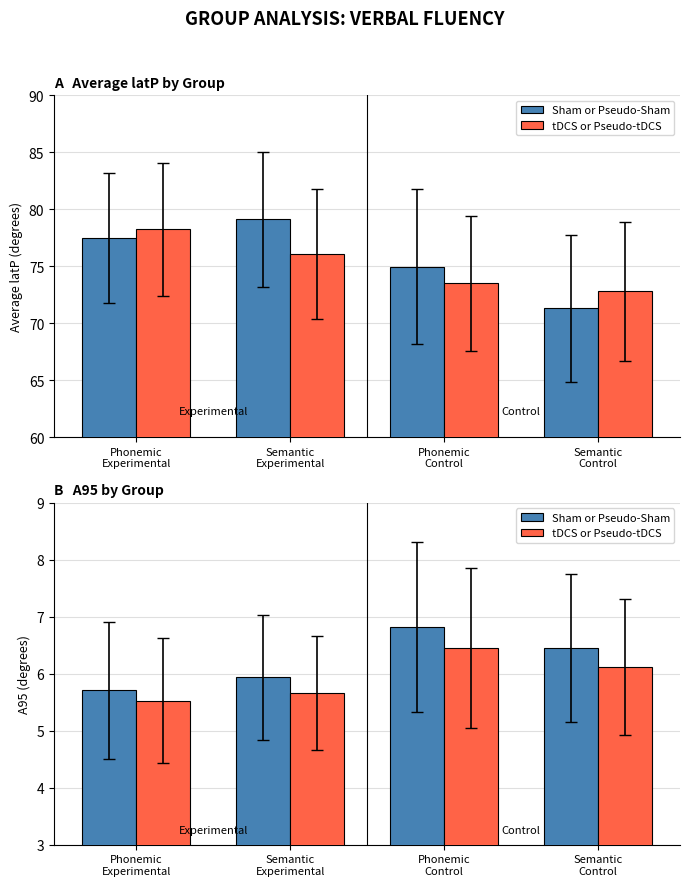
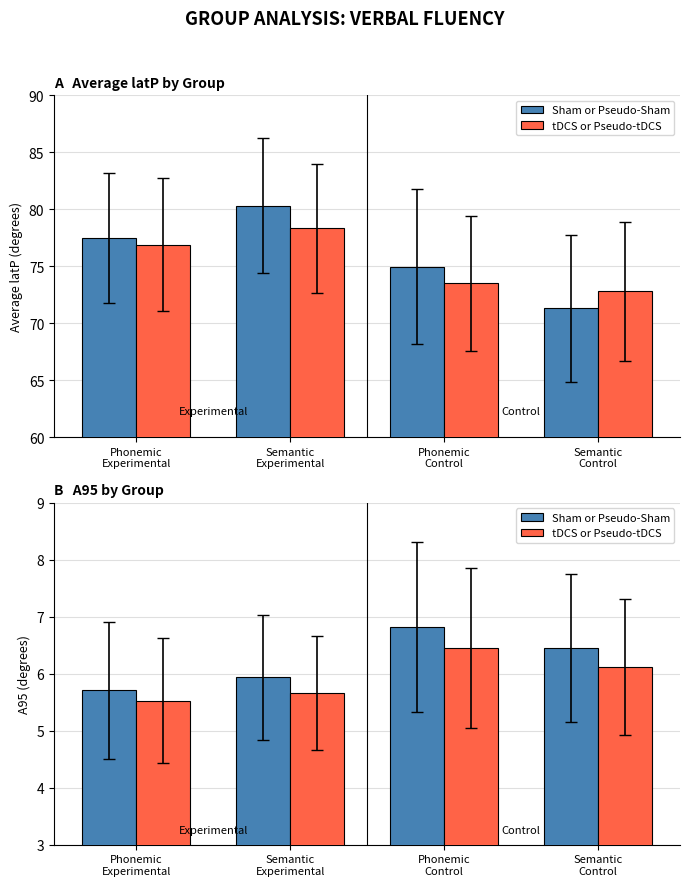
A Average latP by Group, tDCS or Pseudo-tDCS, Phonemic Experimental: 78.2 -> 76.9
A Average latP by Group, Sham or Pseudo-Sham, Semantic Experimental: 79.1 -> 80.3
A Average latP by Group, tDCS or Pseudo-tDCS, Semantic Experimental: 76.1 -> 78.3
